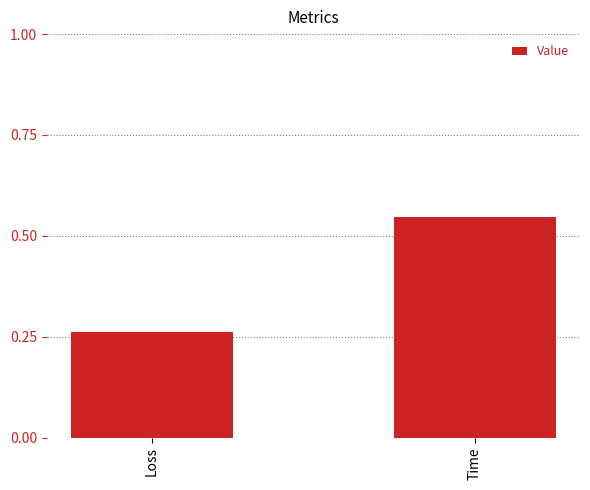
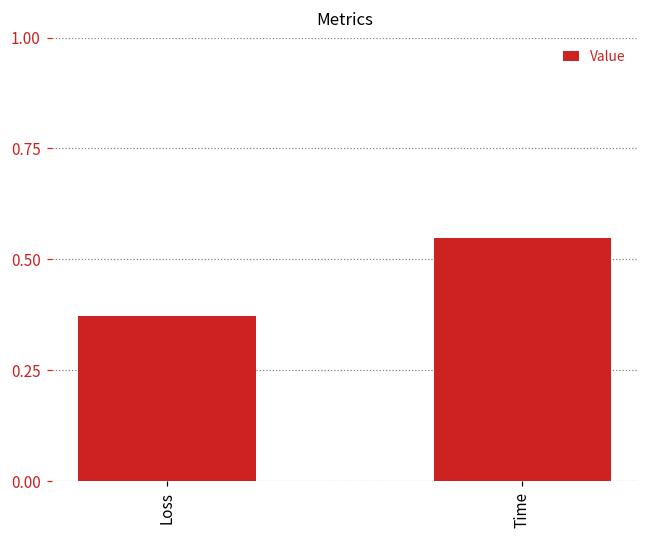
Loss: 0.26 -> 0.37
